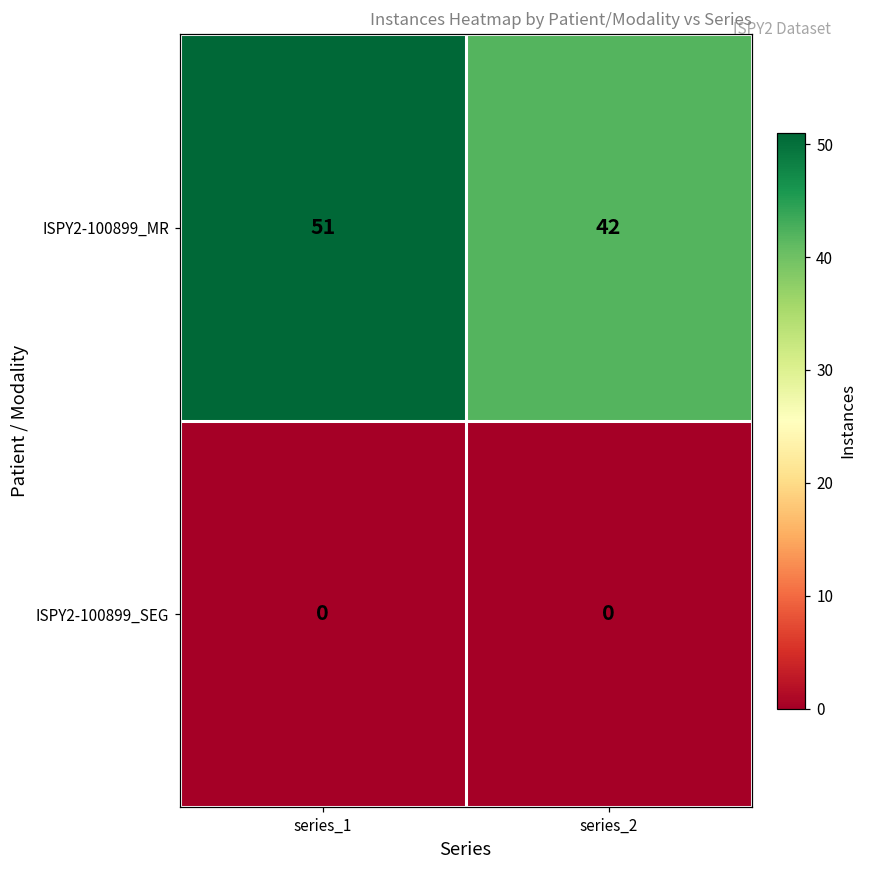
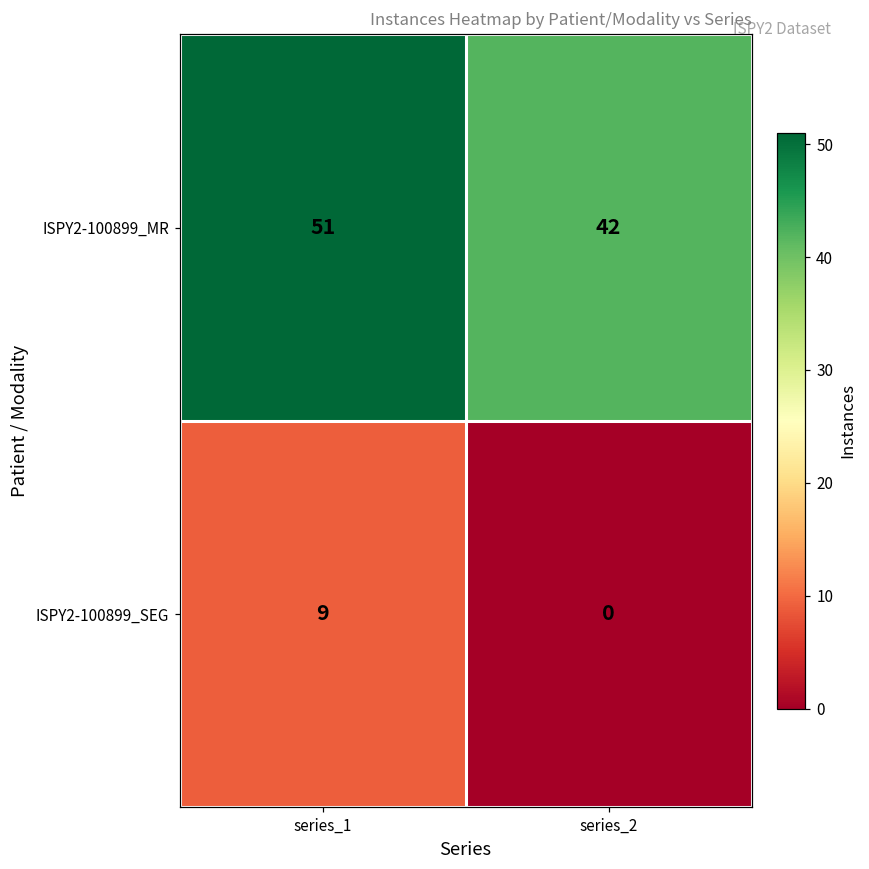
ISPY2-100899_SEG, series_1: 0 -> 9
